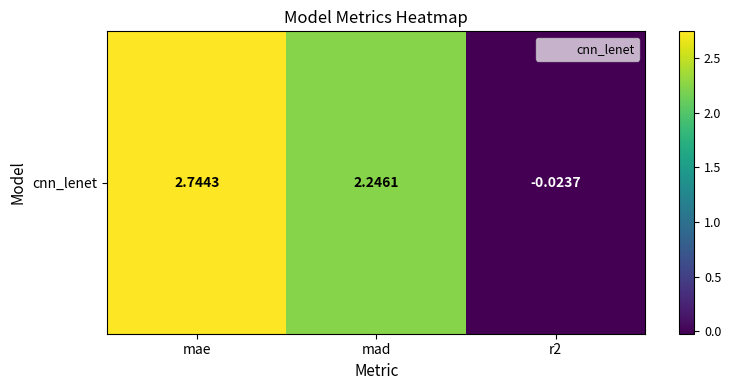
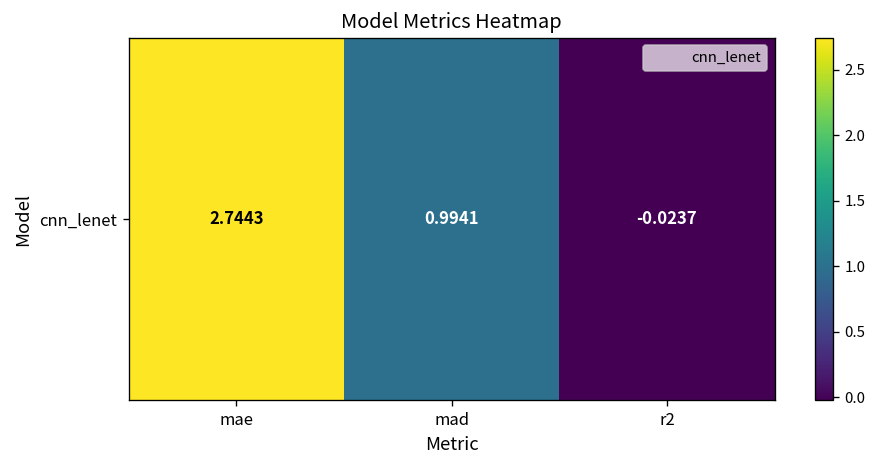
cnn_lenet, mad: 2.2461 -> 0.9941
